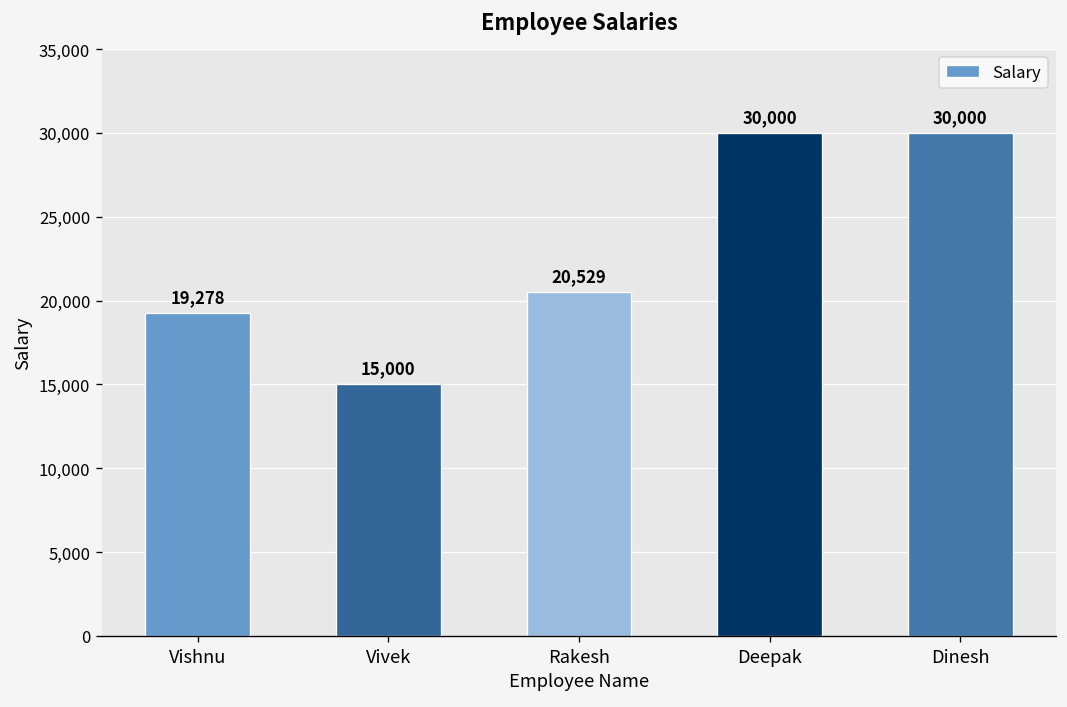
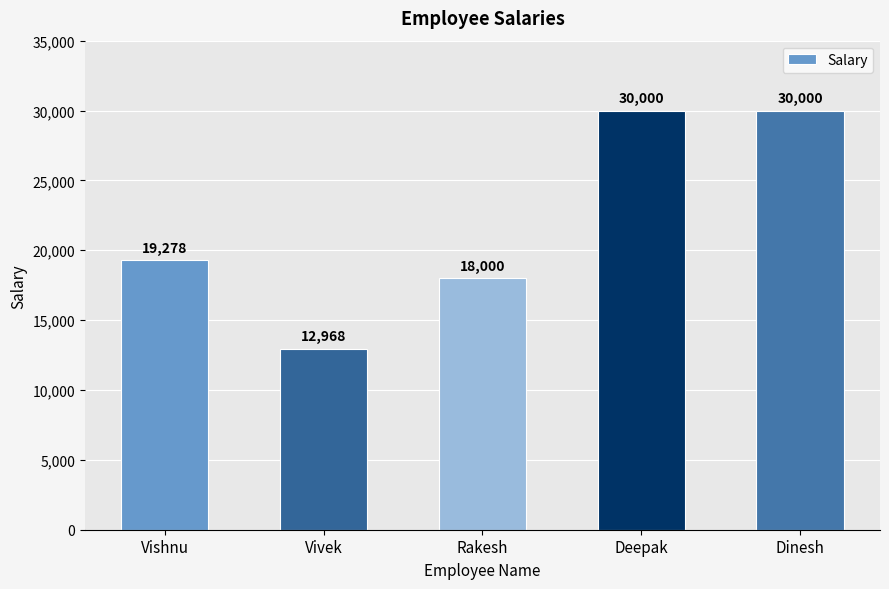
Vivek: 15,000 -> 12,968
Rakesh: 20,529 -> 18,000
